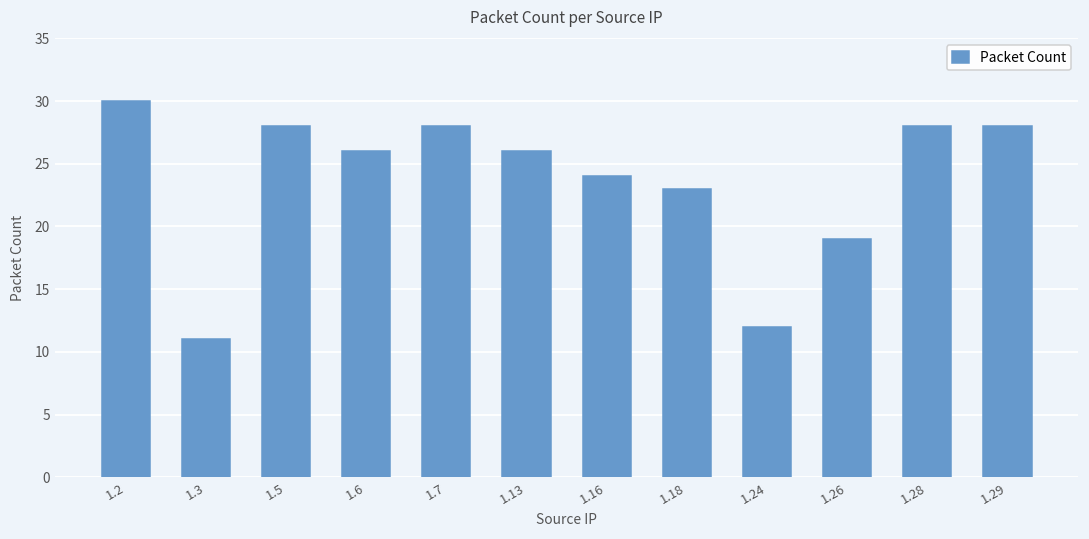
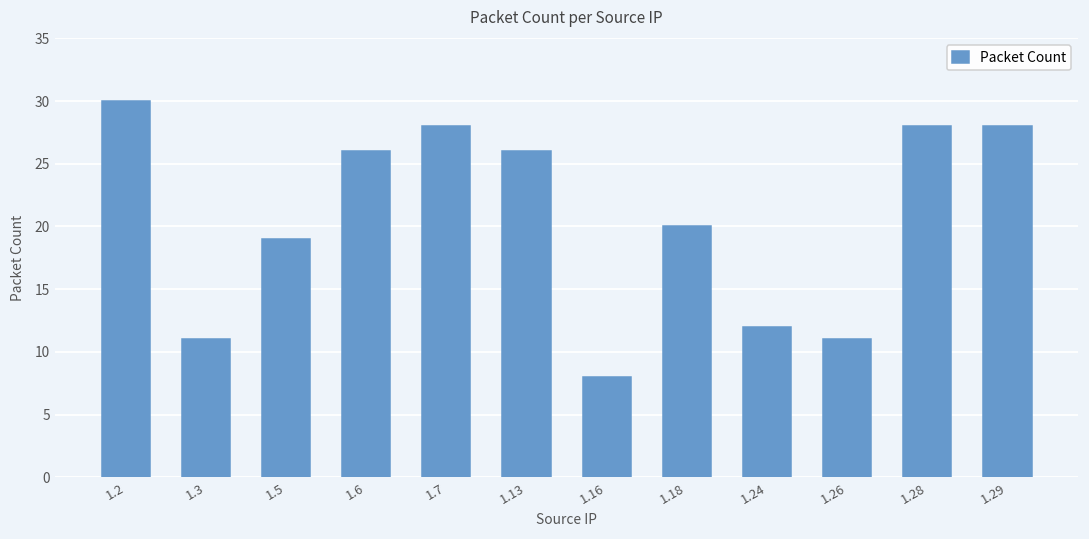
1.5: 28 -> 19
1.16: 24 -> 8
1.18: 23 -> 20
1.26: 19 -> 11
